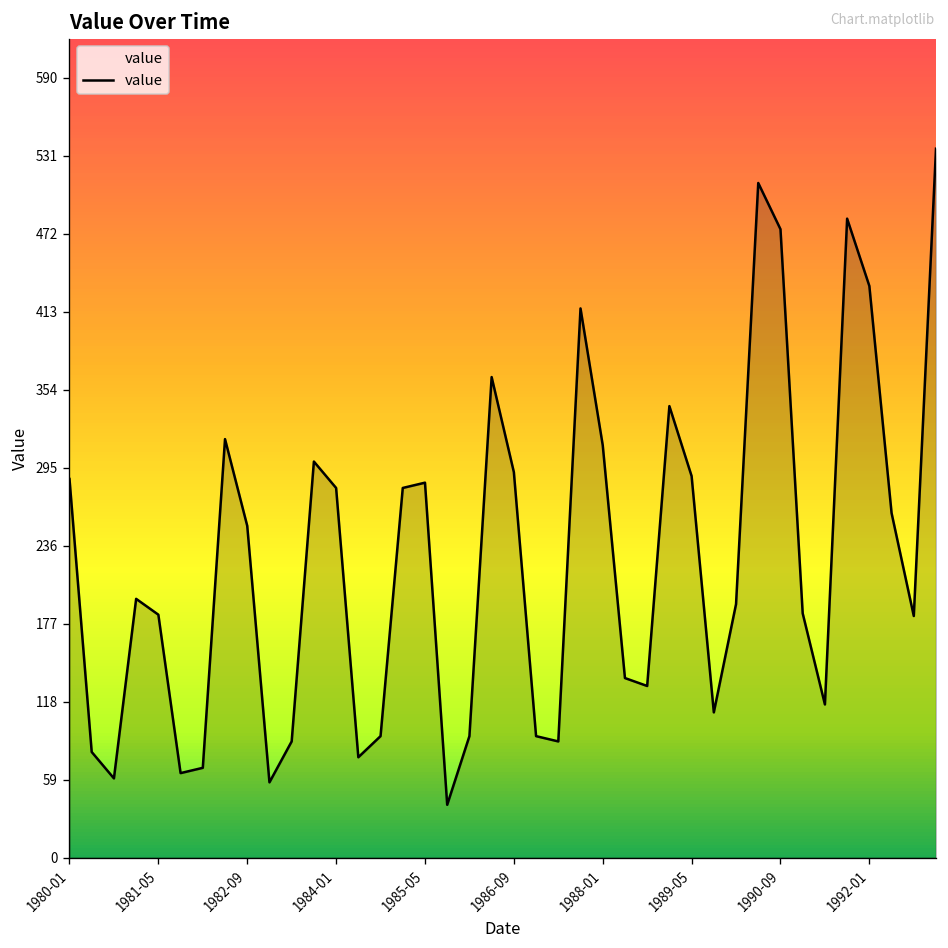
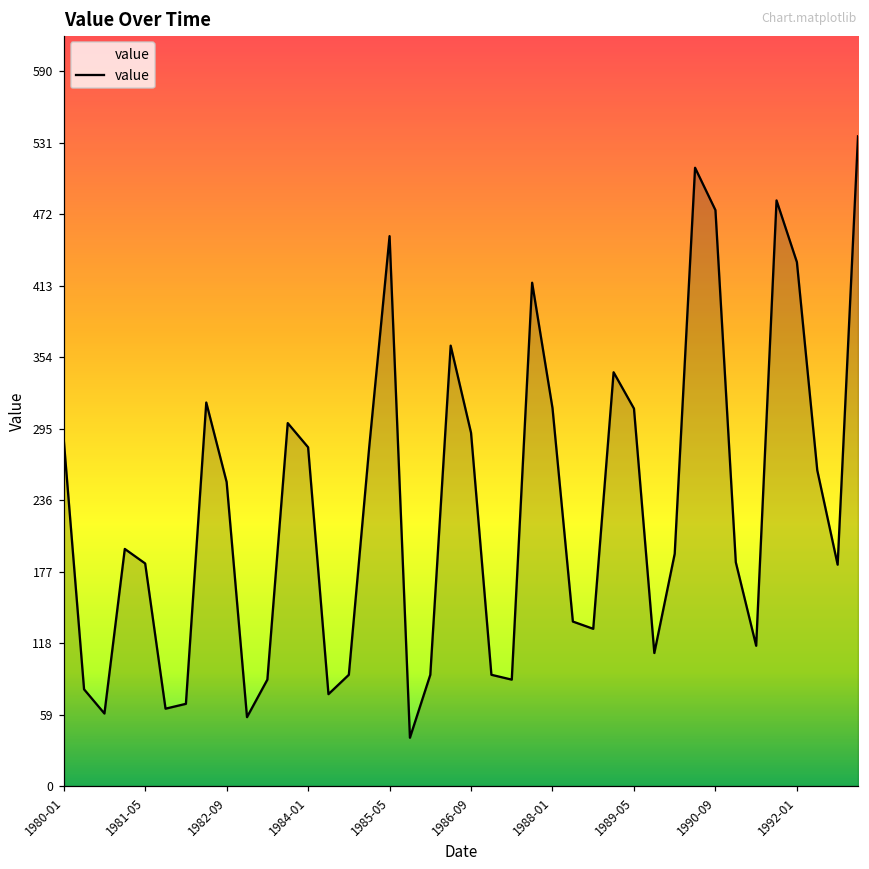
1985-05: 284 -> 455
1989-05: 289 -> 312
